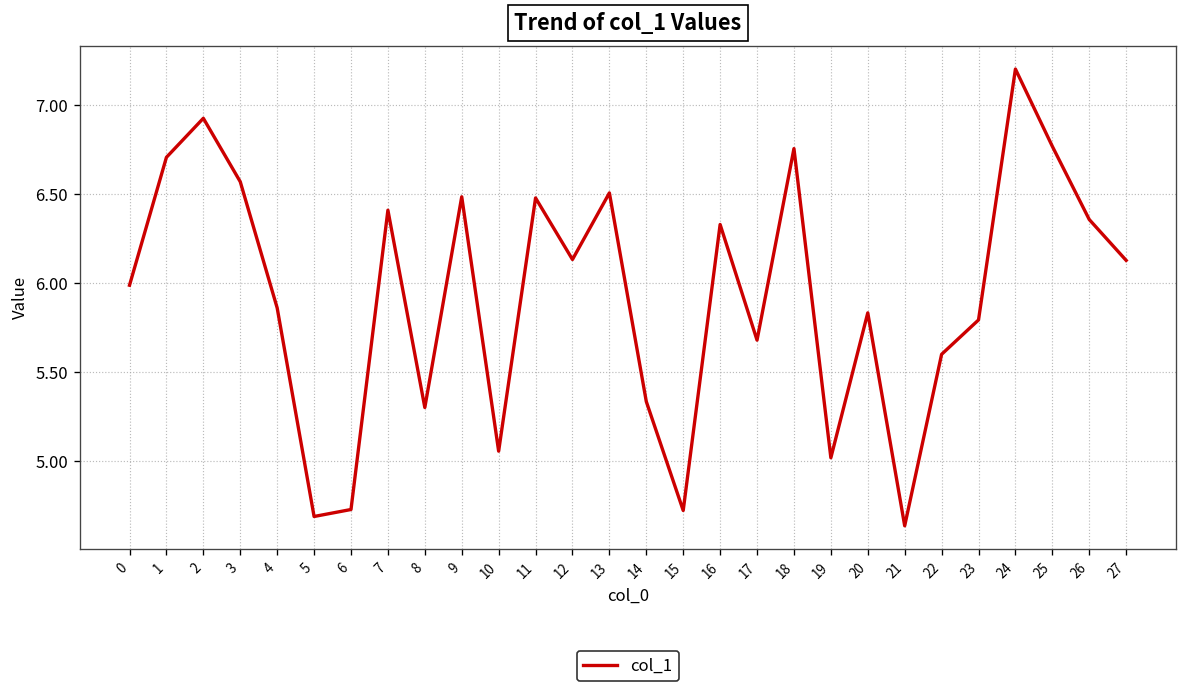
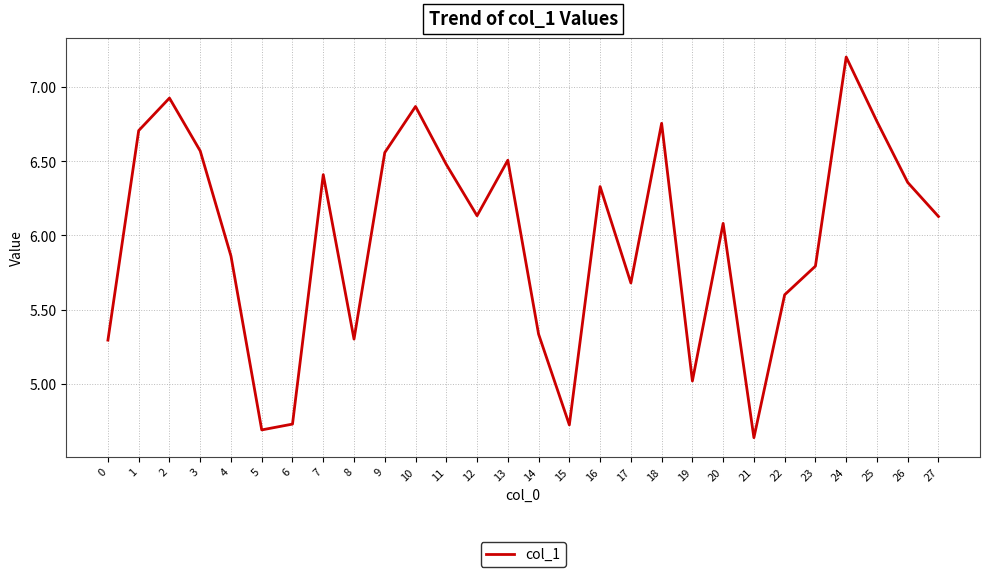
0: 5.99 -> 5.29
9: 6.48 -> 6.56
10: 5.06 -> 6.87
20: 5.83 -> 6.08
